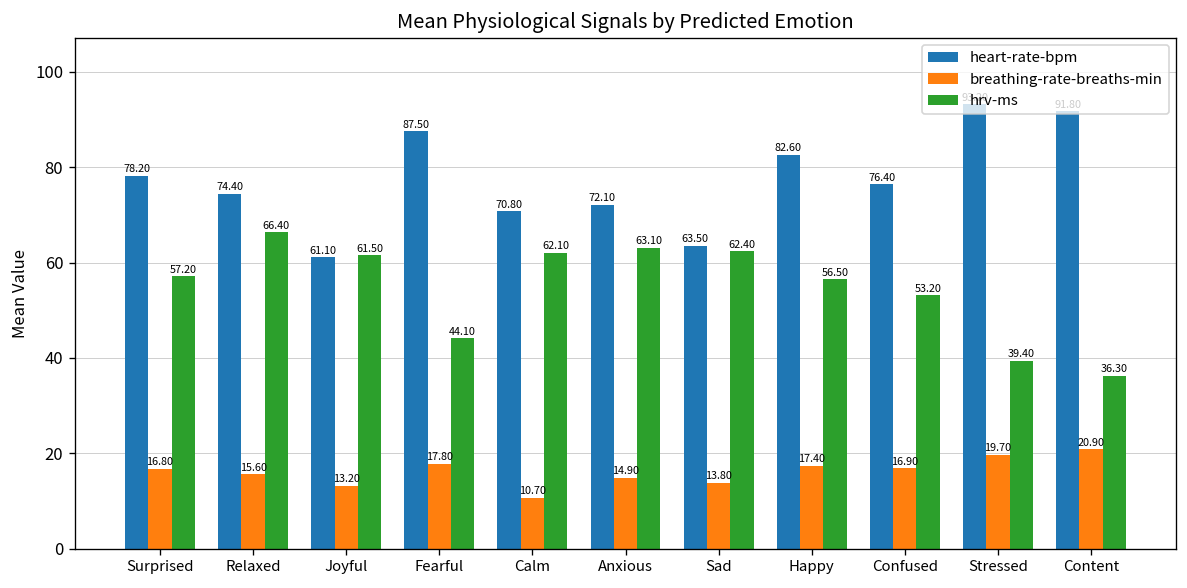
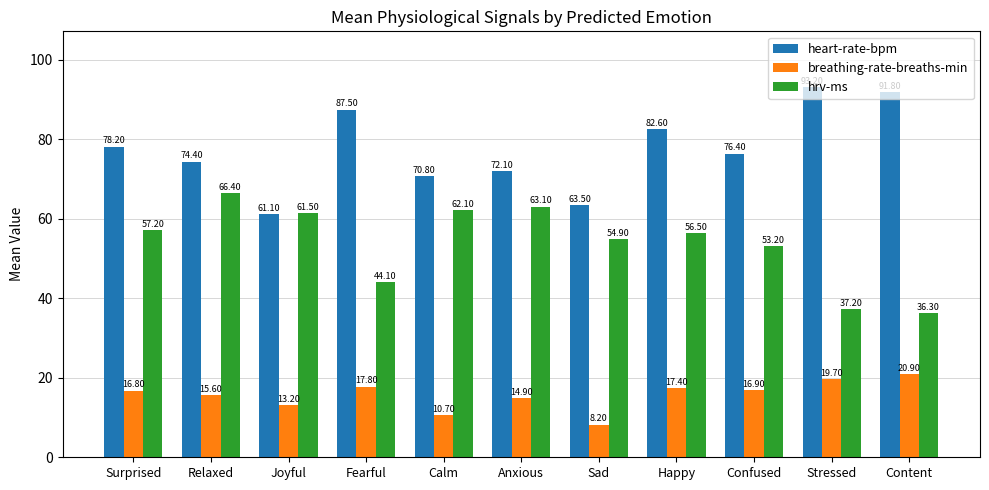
breathing-rate-breaths-min, Sad: 13.80 -> 8.20
hrv-ms, Sad: 62.40 -> 54.90
hrv-ms, Stressed: 39.40 -> 37.20
